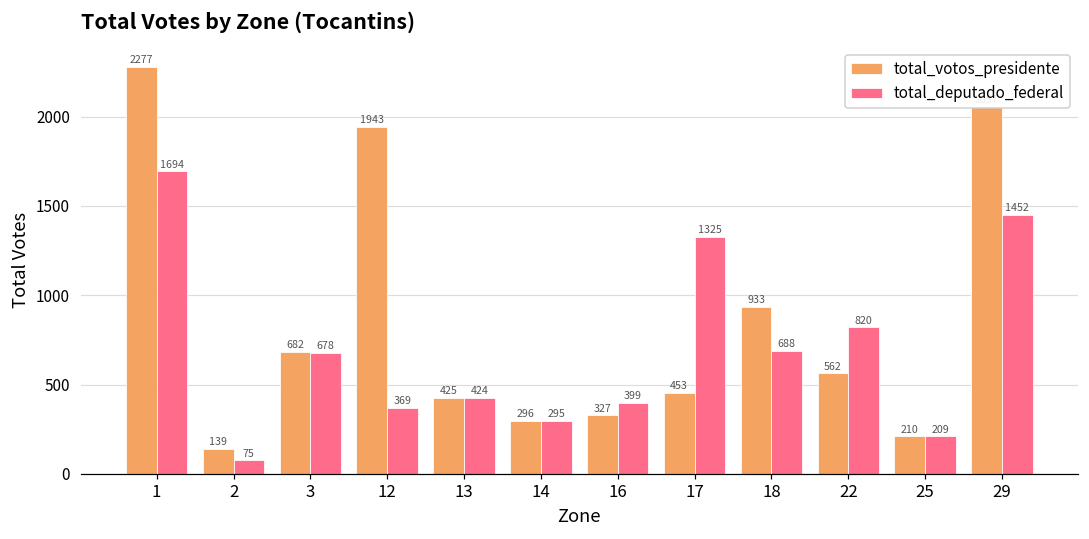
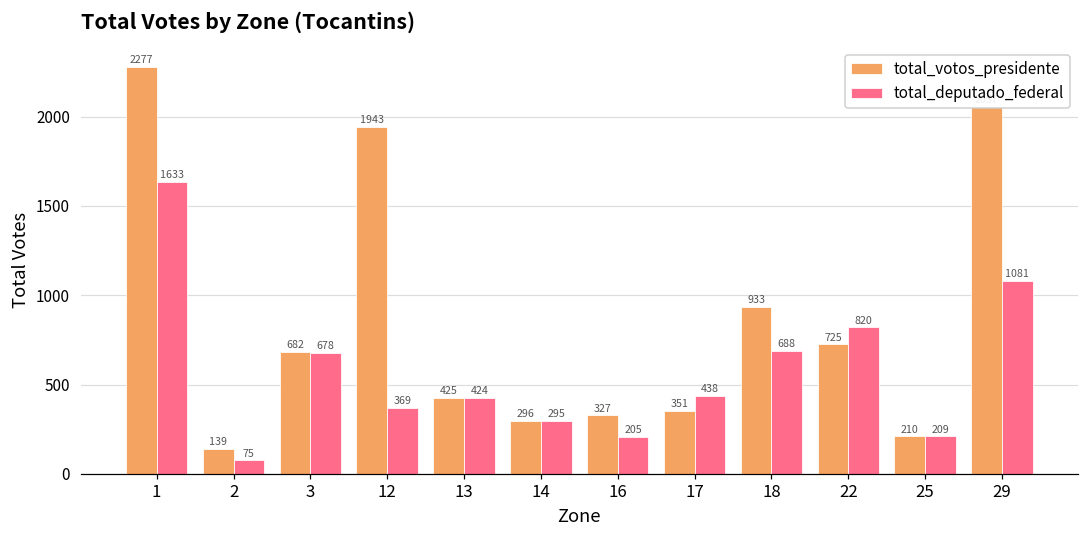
total_deputado_federal, 1: 1694 -> 1633
total_deputado_federal, 16: 399 -> 205
total_votos_presidente, 17: 453 -> 351
total_deputado_federal, 17: 1325 -> 438
total_votos_presidente, 22: 562 -> 725
total_deputado_federal, 29: 1452 -> 1081
